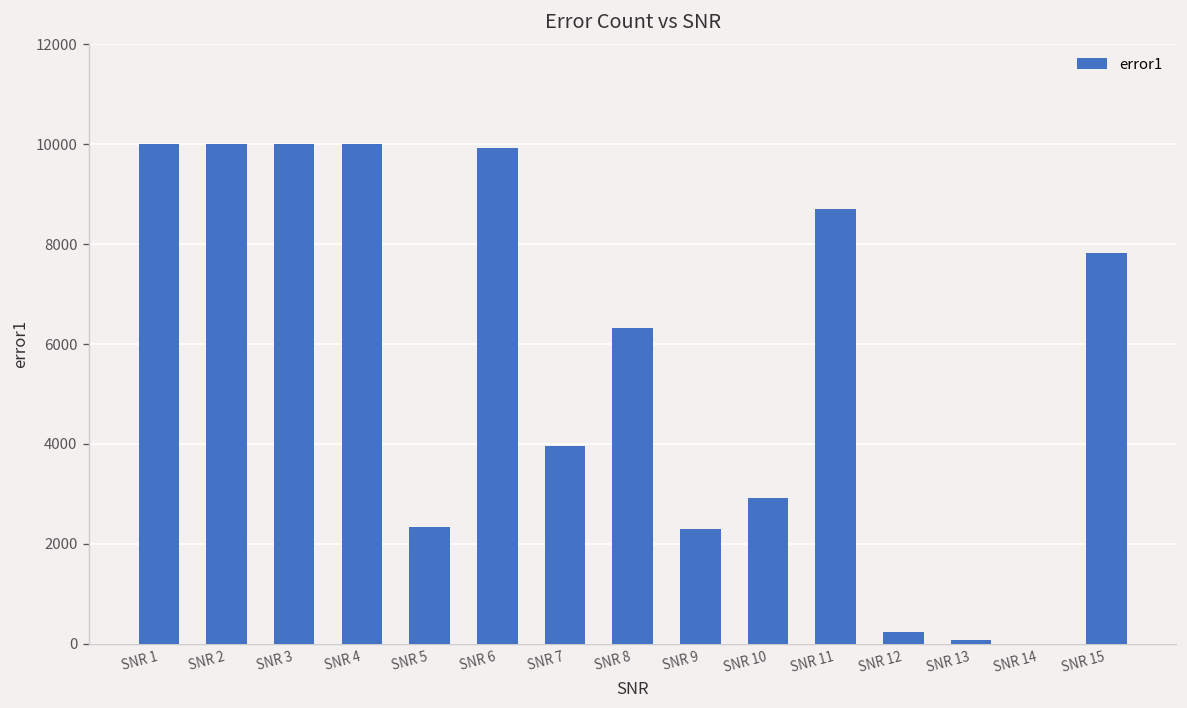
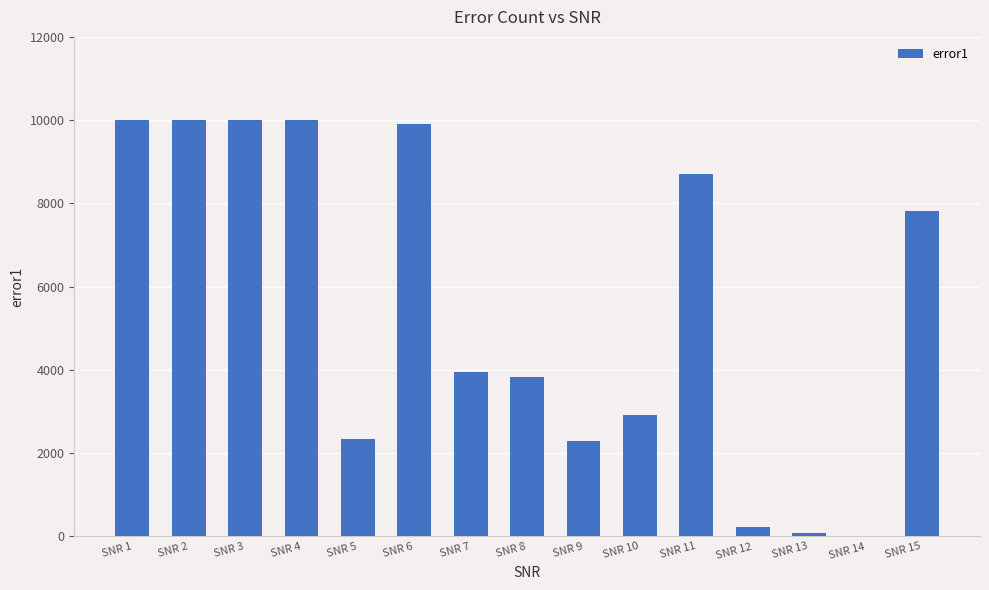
SNR 8: 6300 -> 3800
